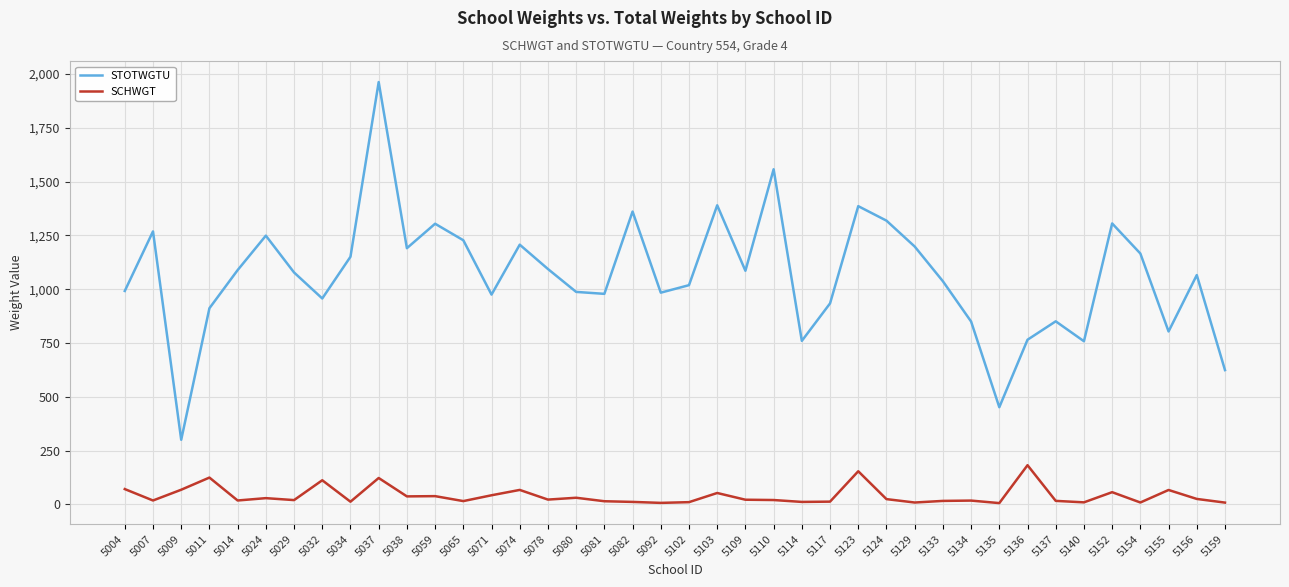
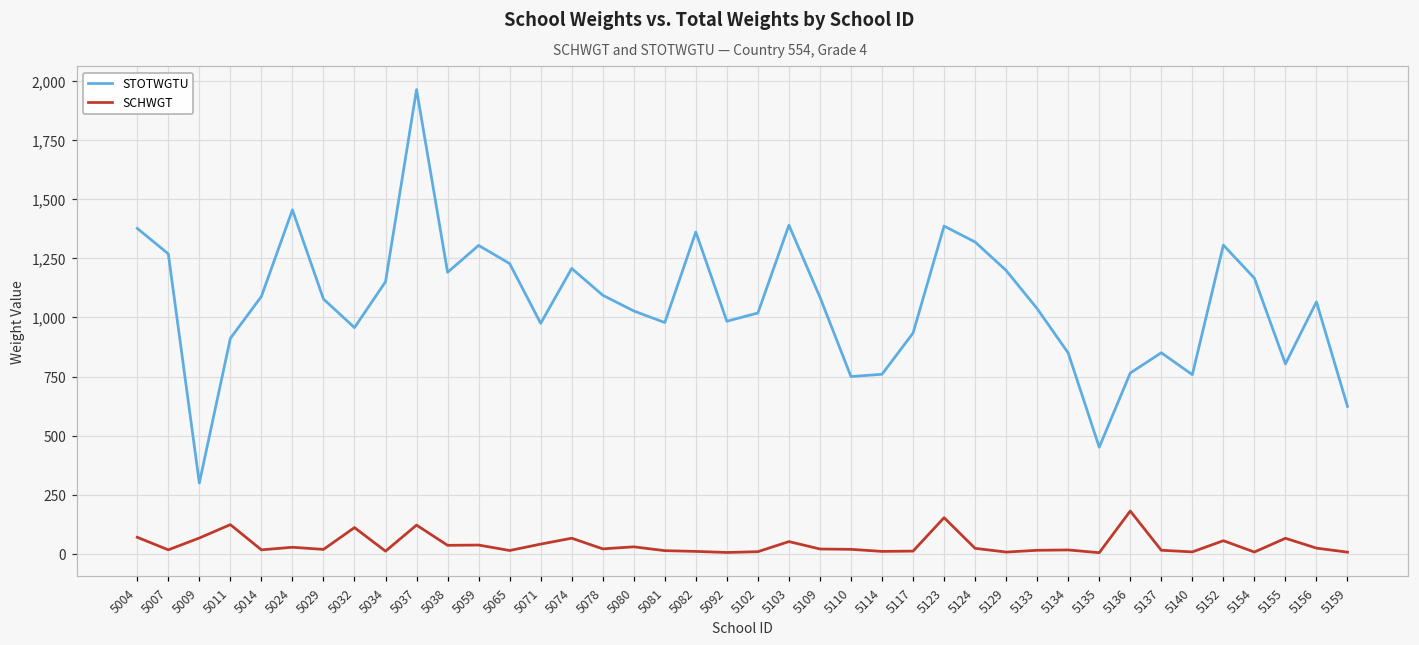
STOTWGTU, 5004: 990 -> 1,380
STOTWGTU, 5024: 1,250 -> 1,450
STOTWGTU, 5080: 990 -> 1,030
STOTWGTU, 5110: 1,560 -> 750
